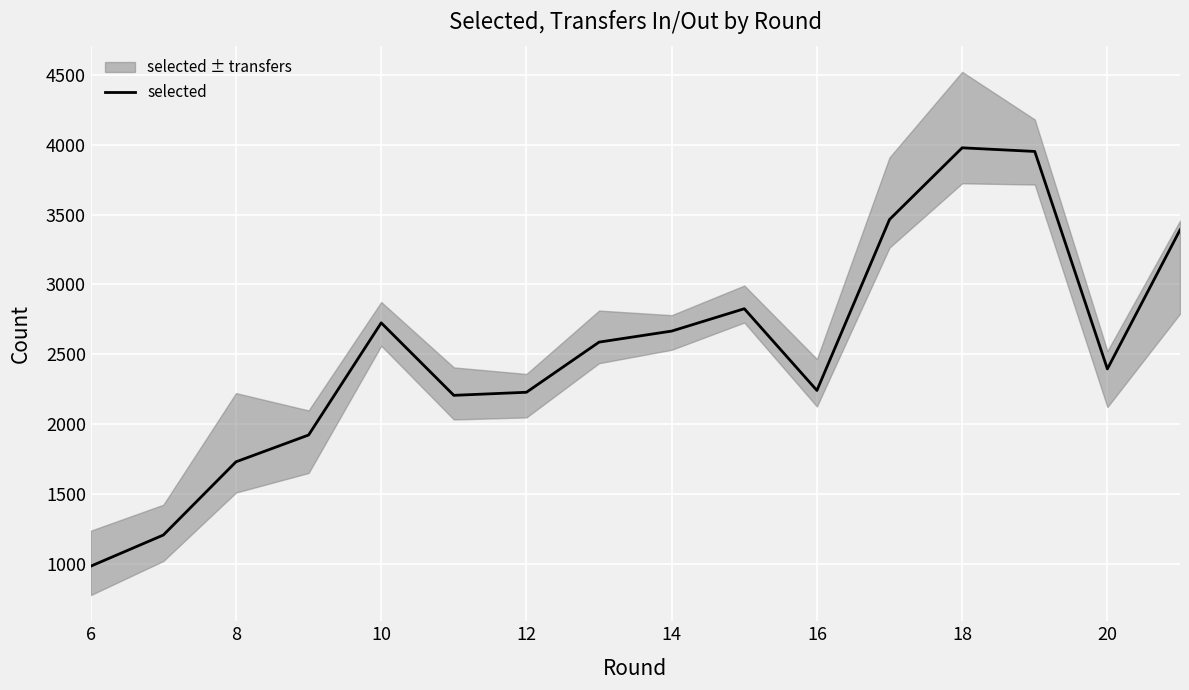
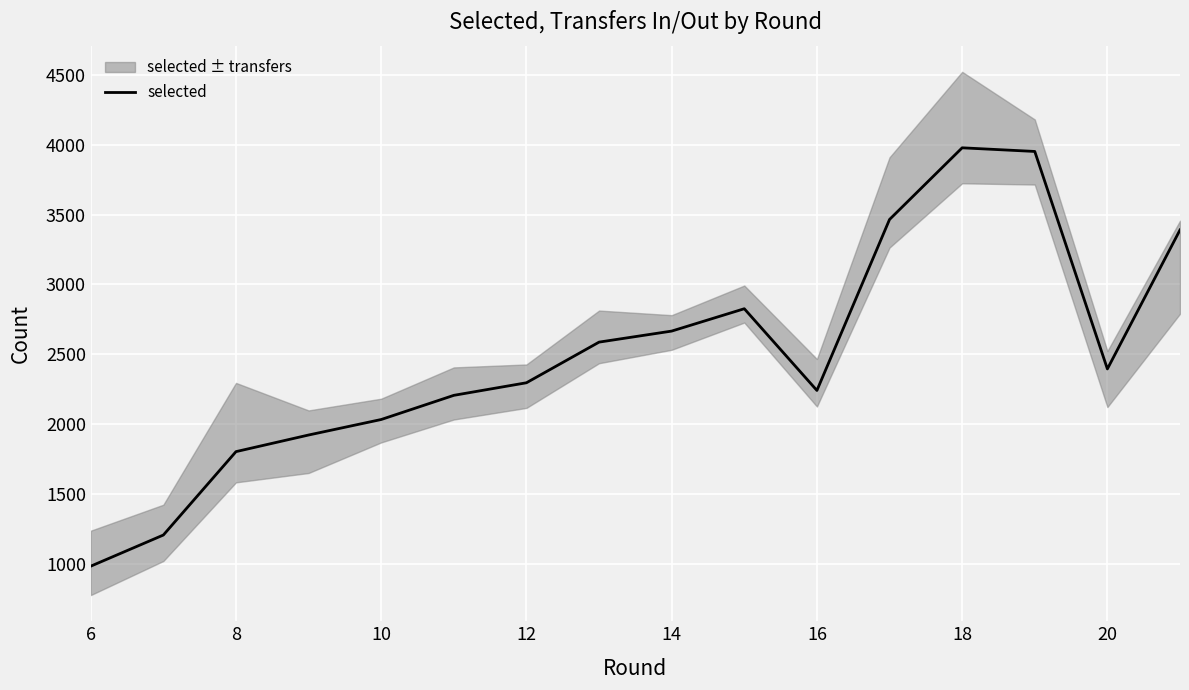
selected, 8: 1730 -> 1800
selected, 10: 2730 -> 2030
selected, 12: 2230 -> 2300
